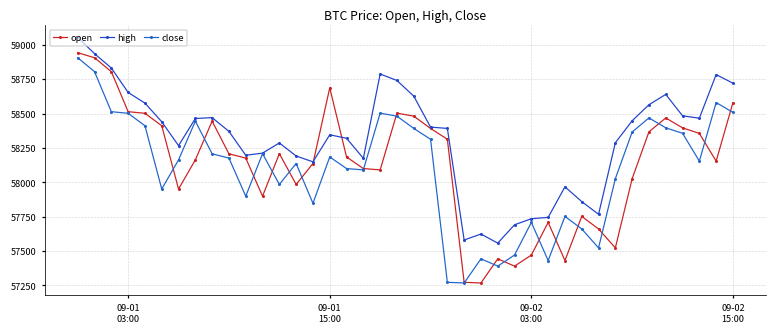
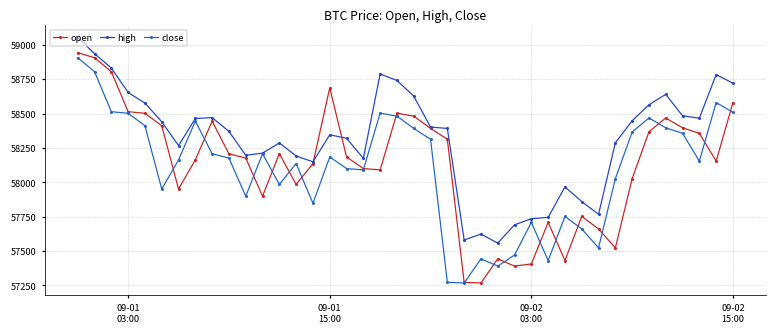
open, 09-02 03:00: 57470 -> 57410
